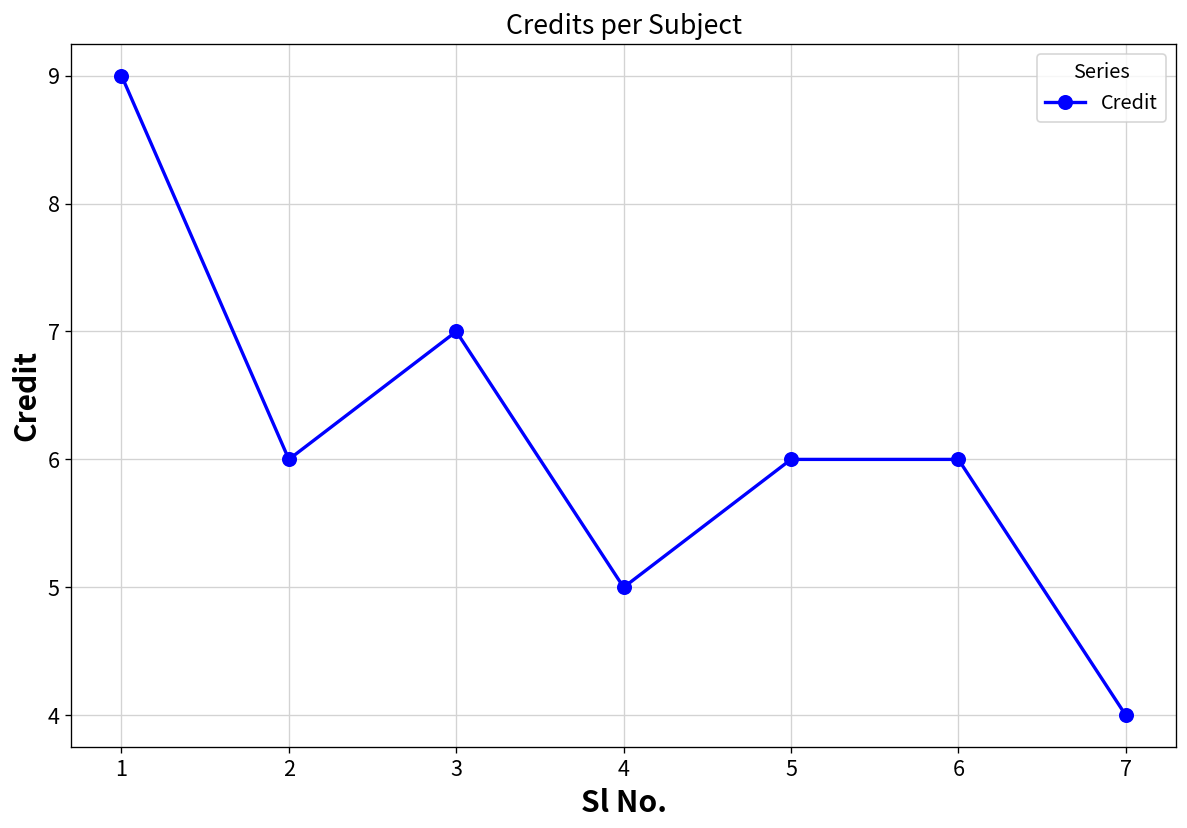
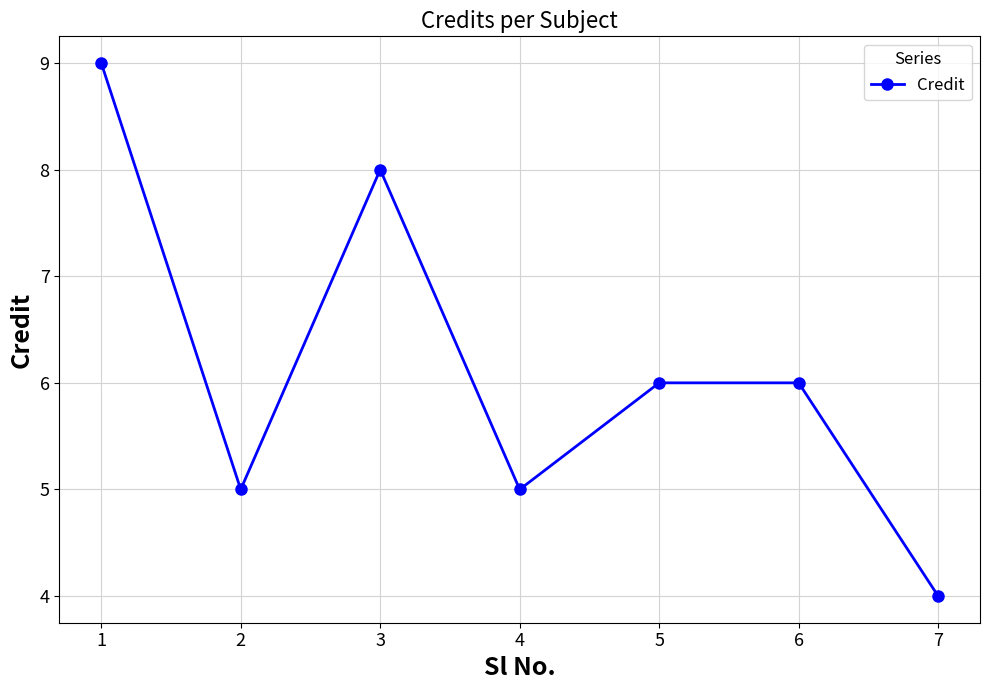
2: 6 -> 5
3: 7 -> 8
